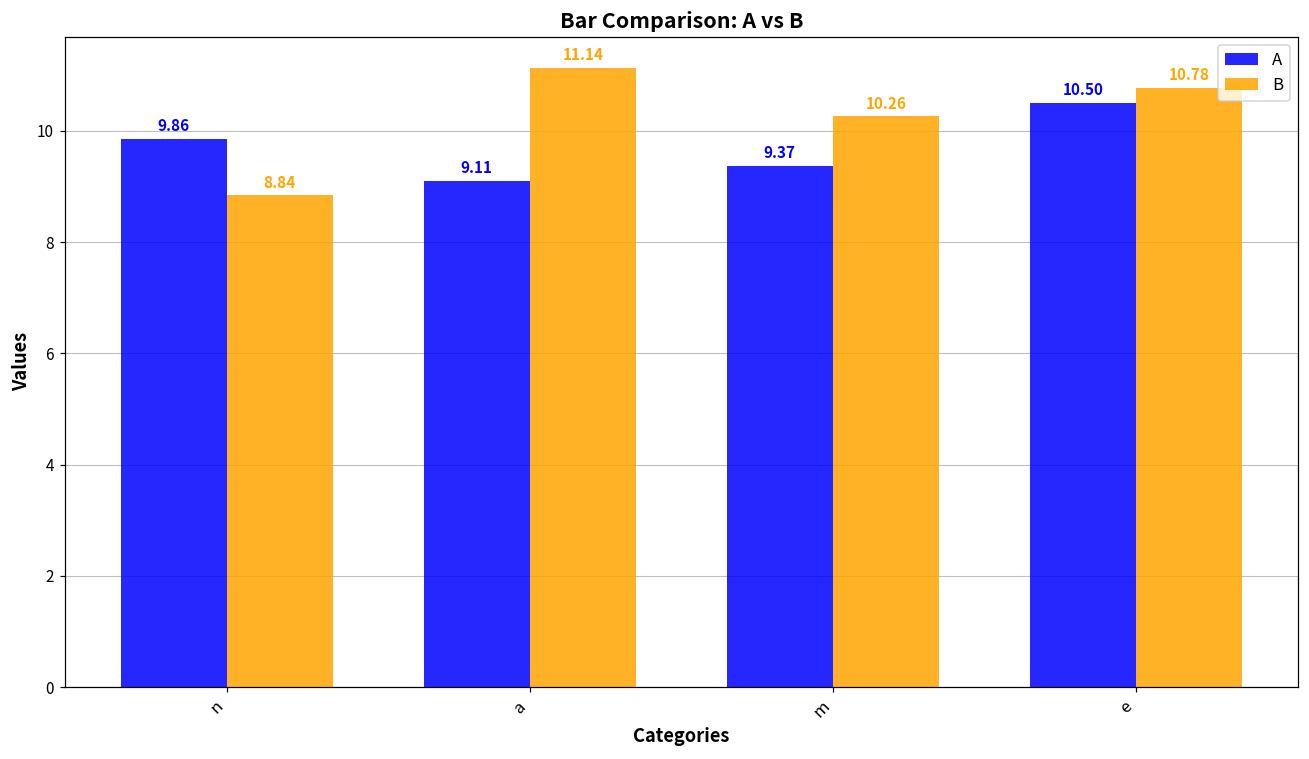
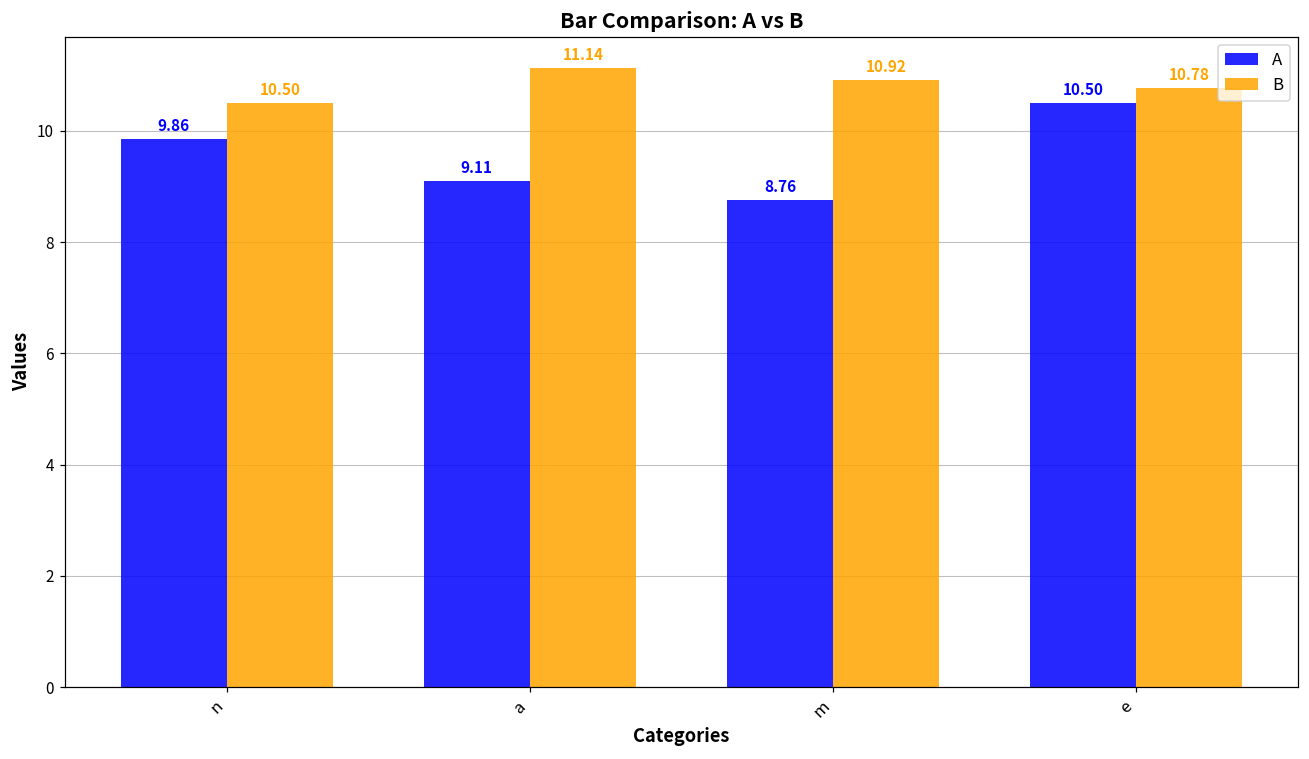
B, n: 8.84 -> 10.50
A, m: 9.37 -> 8.76
B, m: 10.26 -> 10.92
